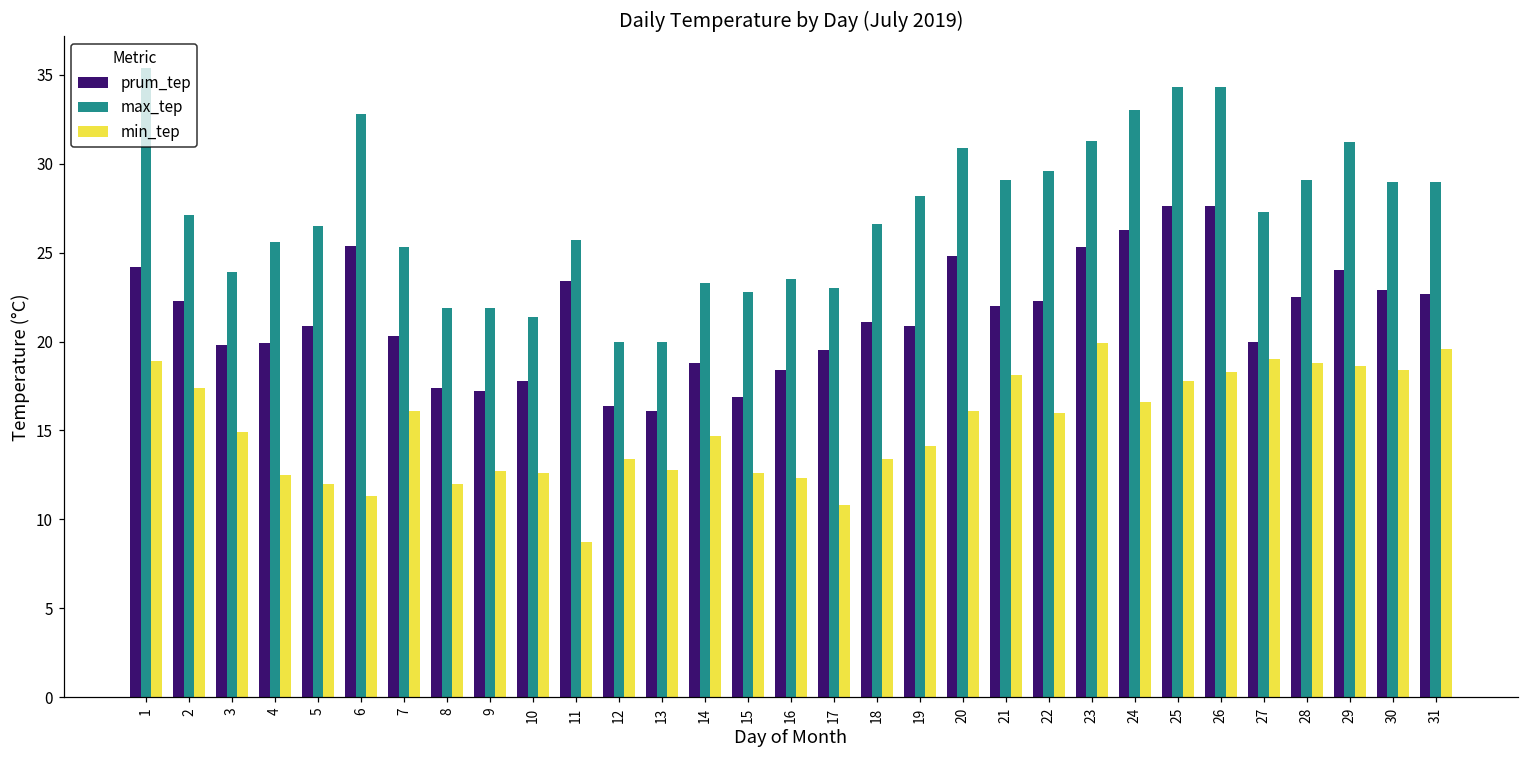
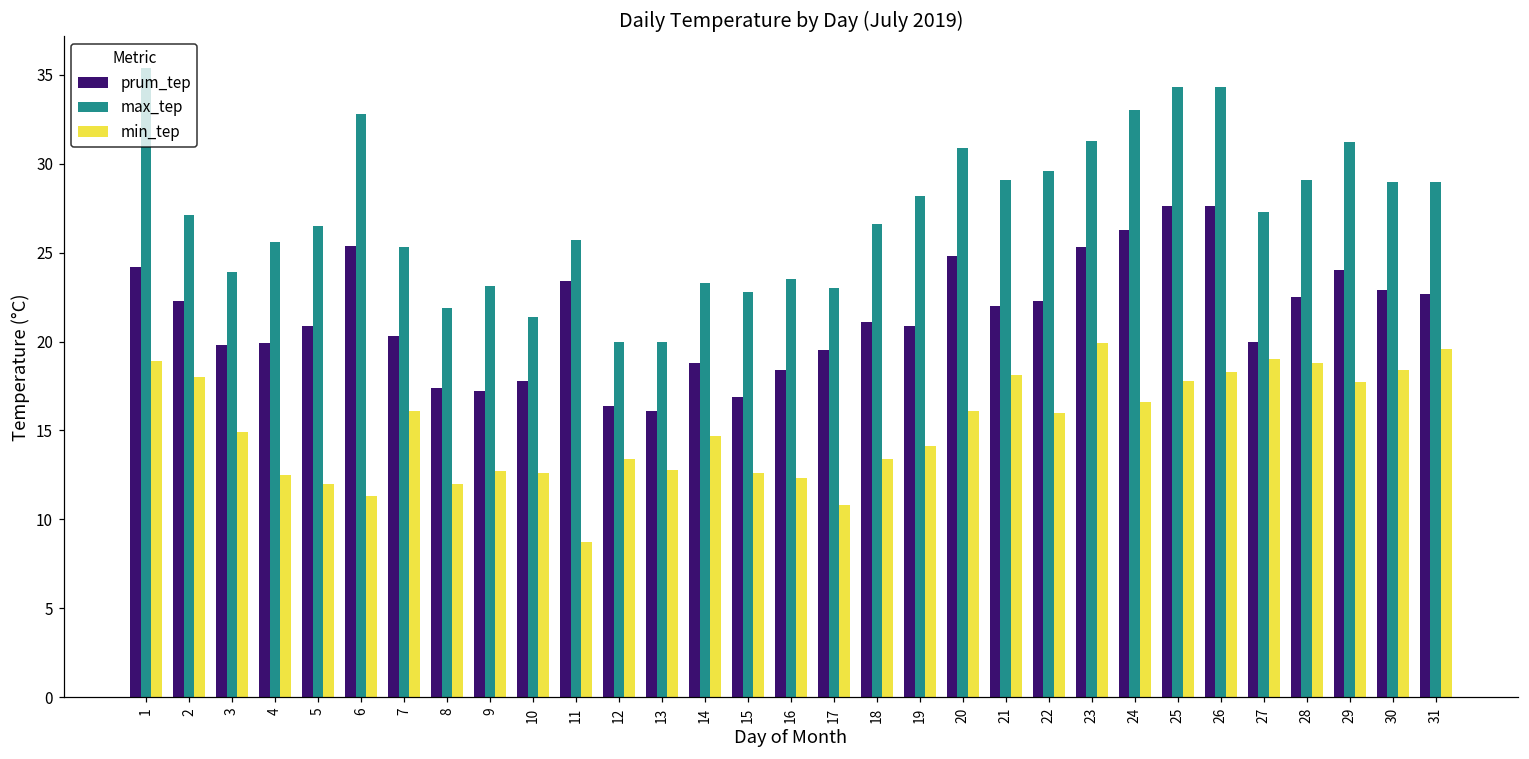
min_tep, 2: 17.4 -> 18.0
max_tep, 9: 21.9 -> 23.1
min_tep, 29: 18.6 -> 17.7
